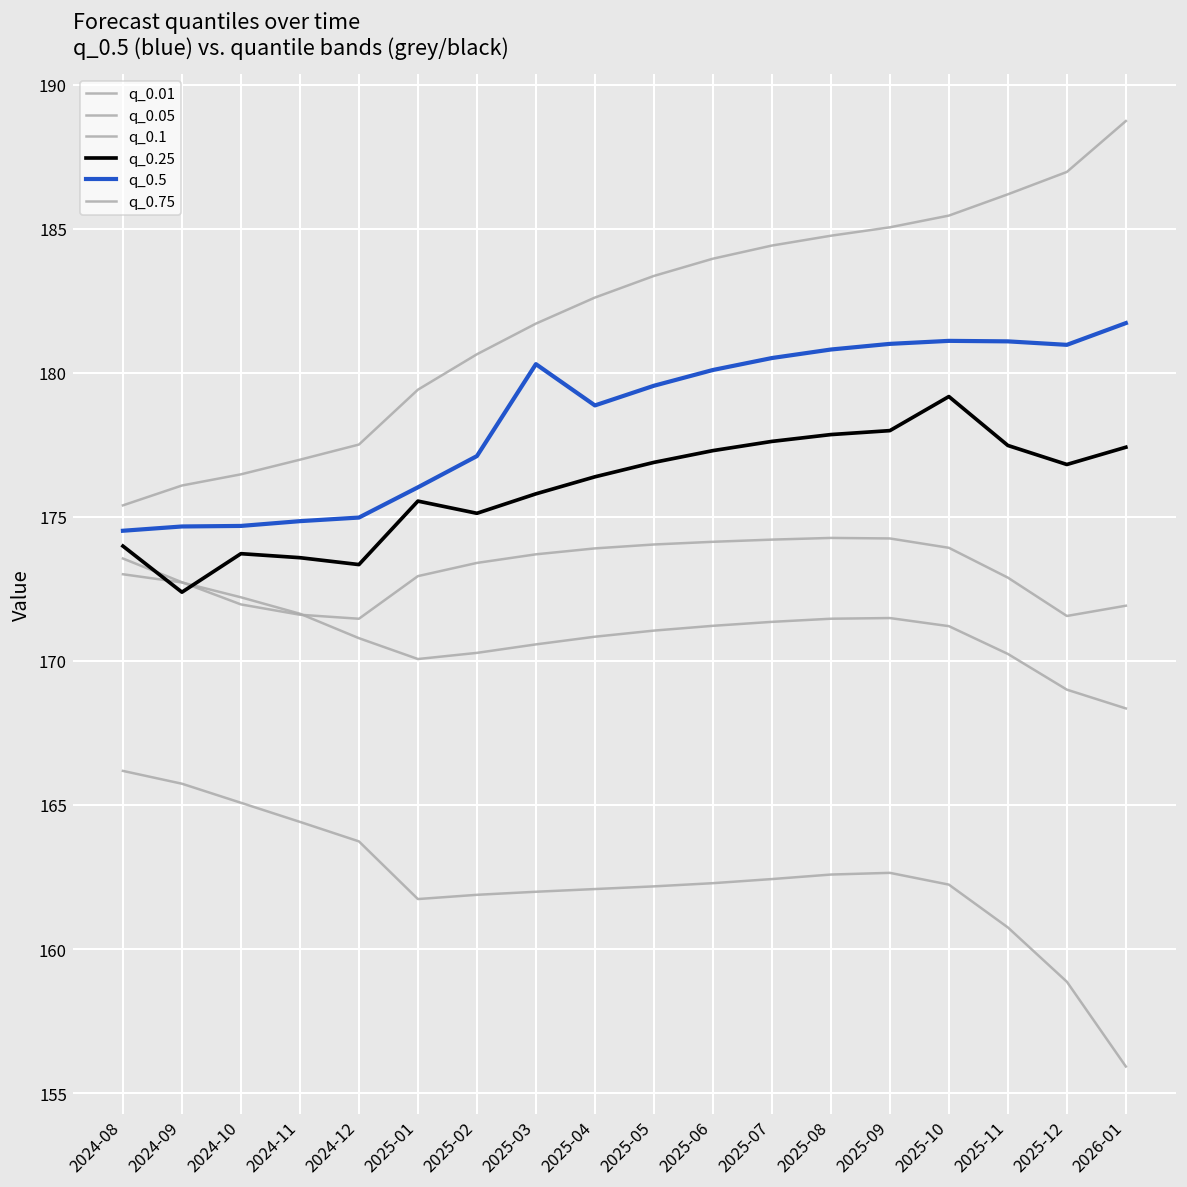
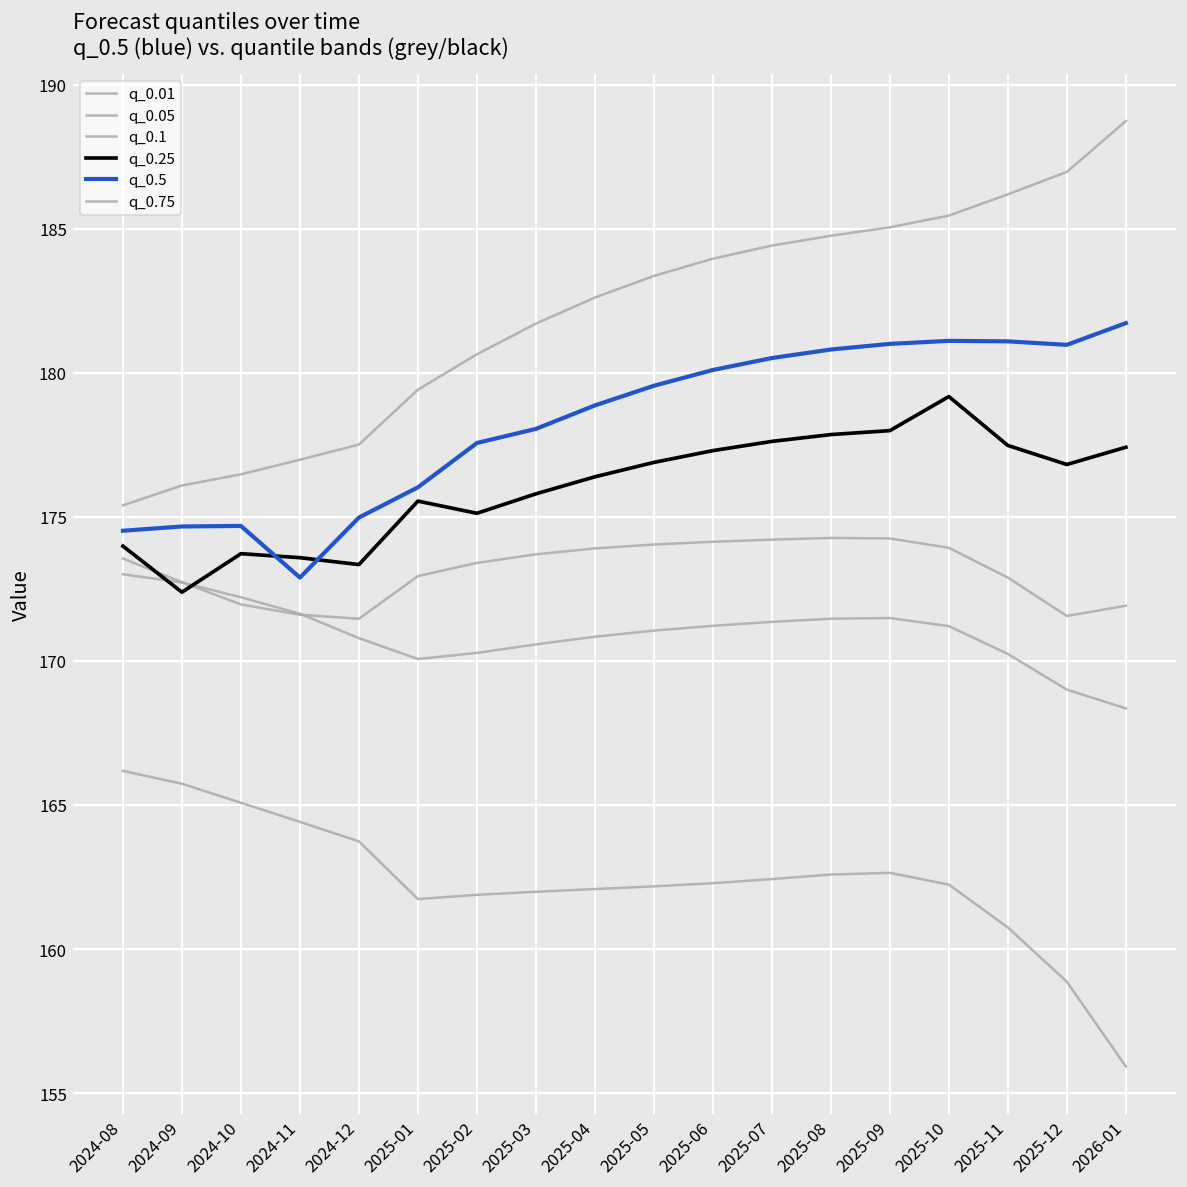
q_0.5, 2024-11: 174.9 -> 172.9
q_0.5, 2025-02: 177.1 -> 177.6
q_0.5, 2025-03: 180.3 -> 178.1
